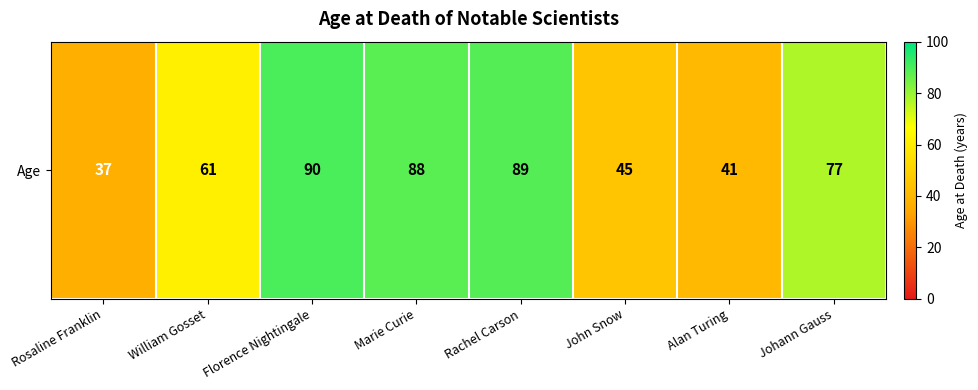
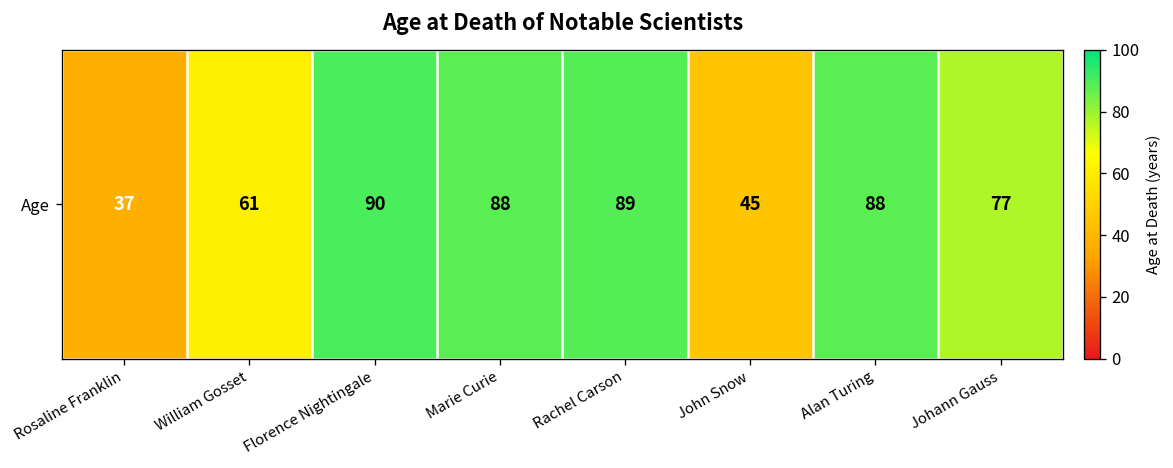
Age, Alan Turing: 41 -> 88
